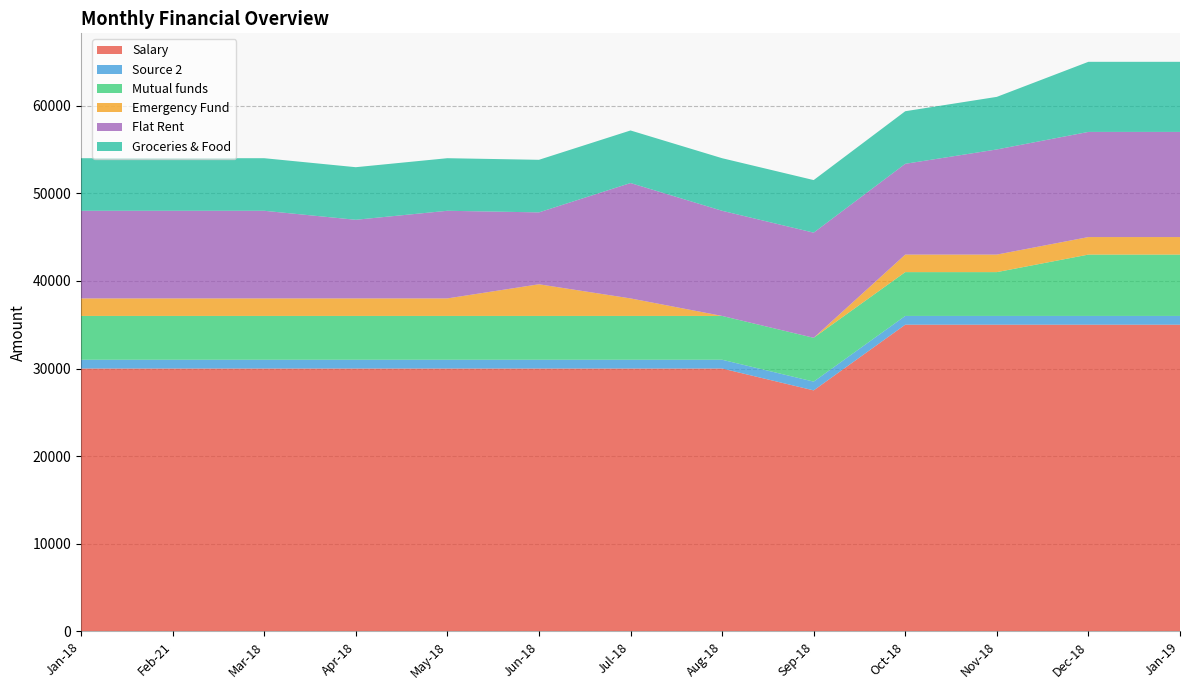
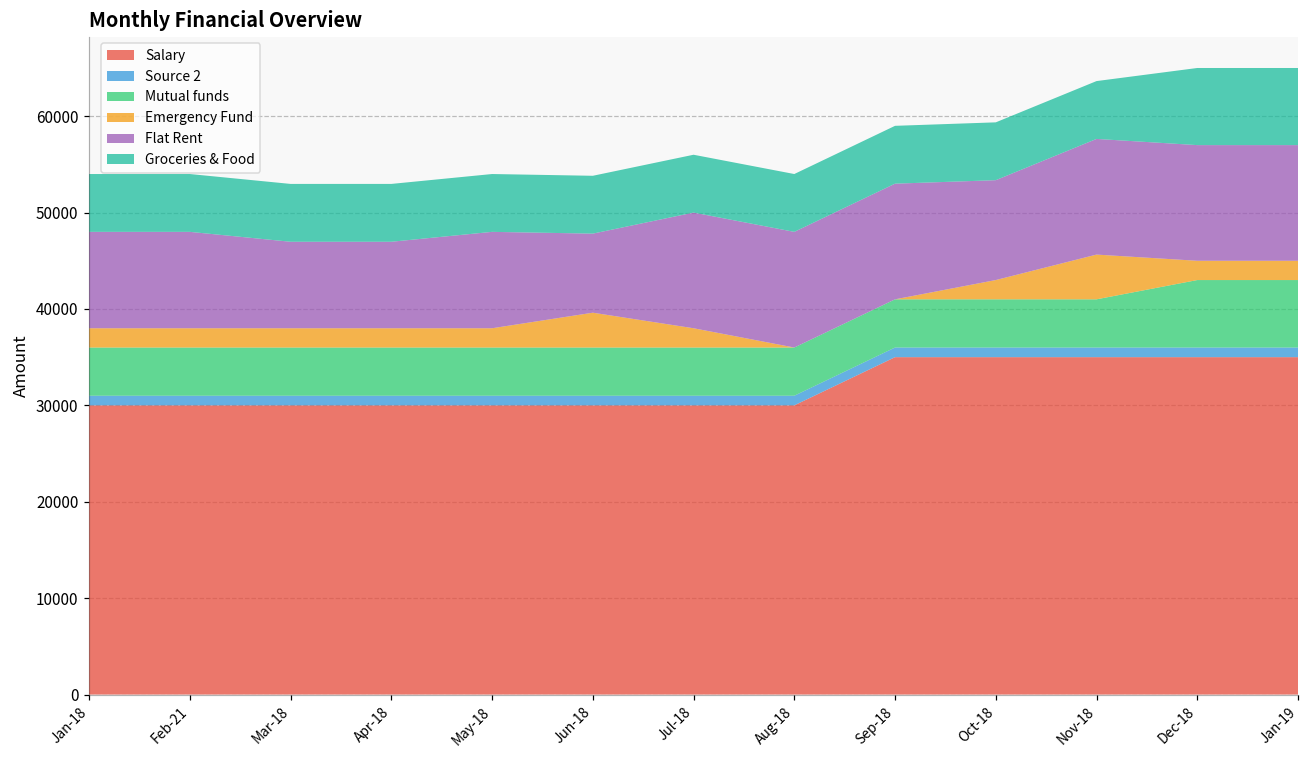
Flat Rent, Mar-18: 10000 -> 9000
Flat Rent, Jul-18: 13000 -> 12000
Salary, Sep-18: 28000 -> 35000
Emergency Fund, Nov-18: 2000 -> 5000
